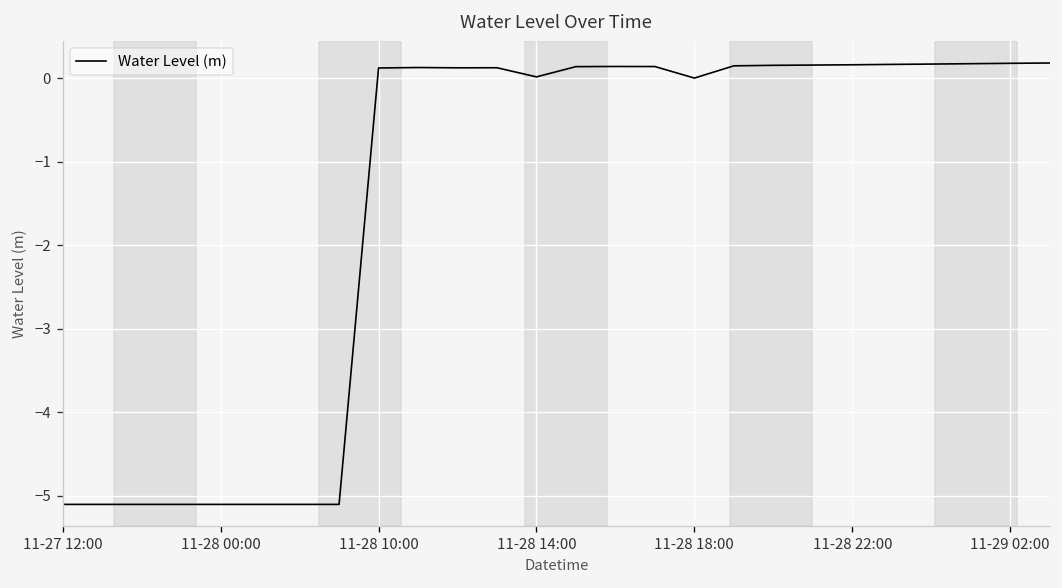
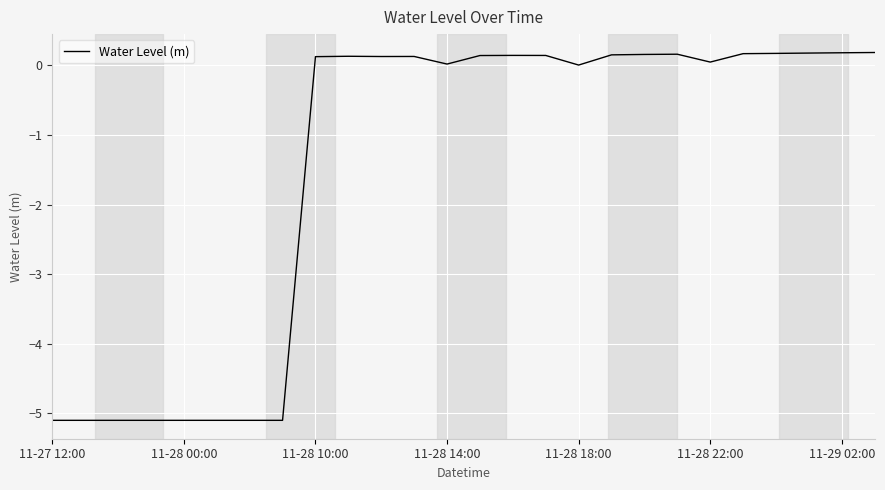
11-28 22:00: 0.2 -> 0.0
